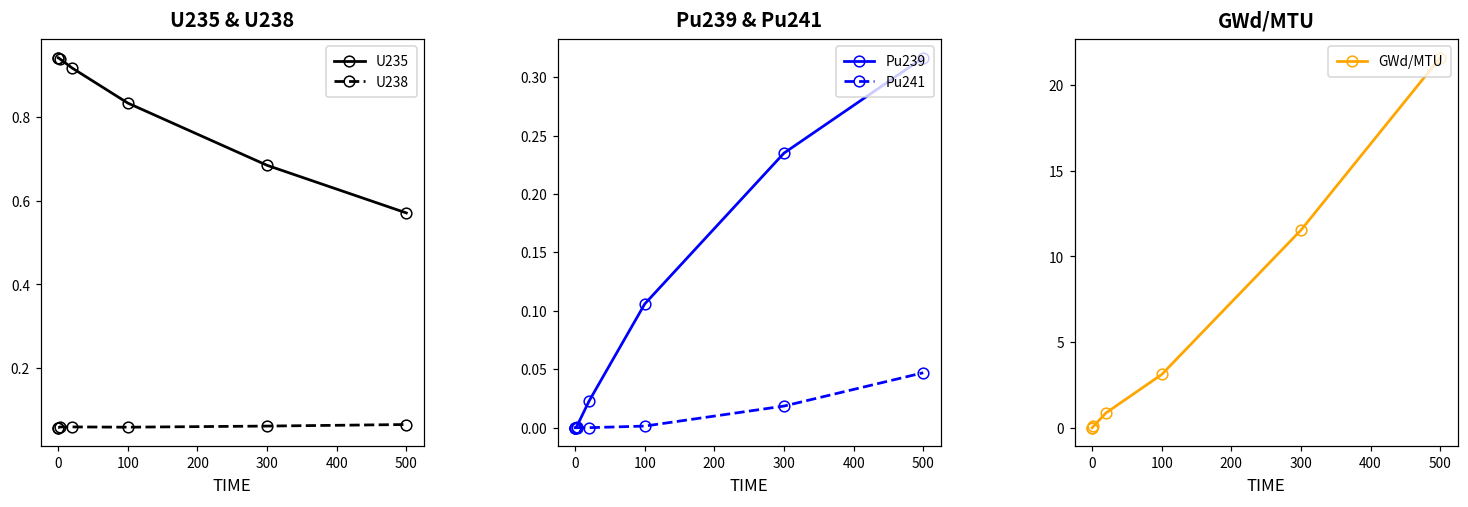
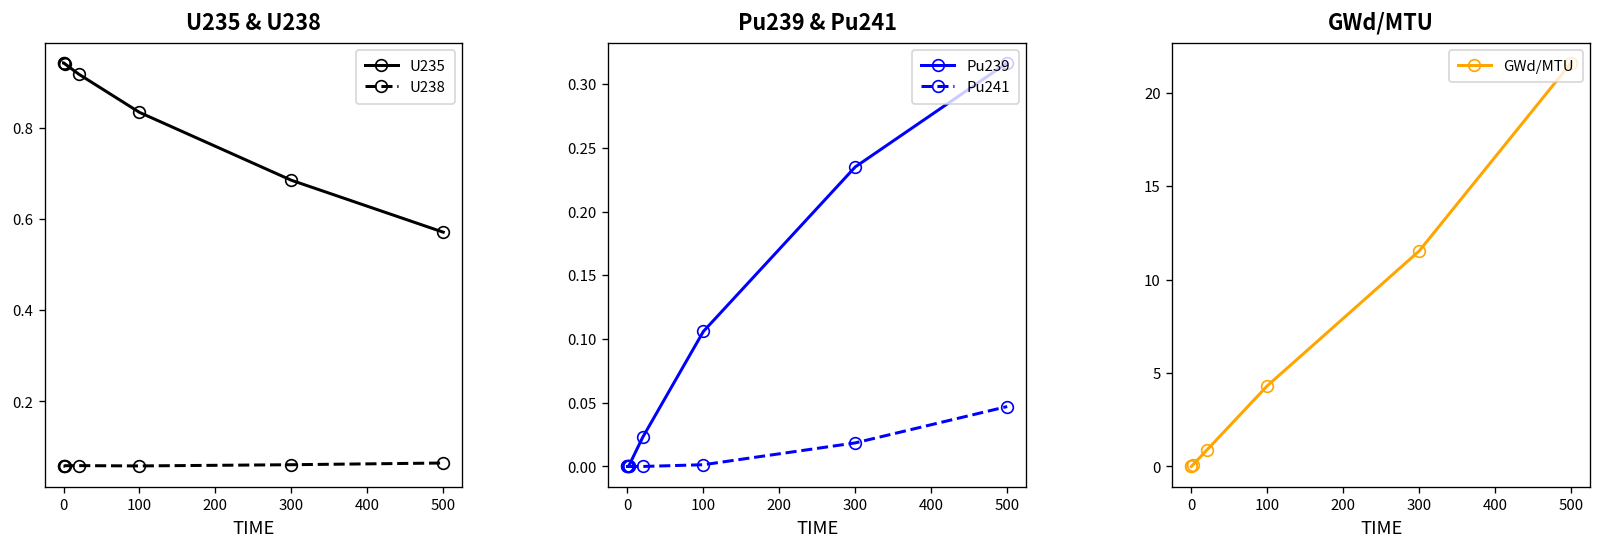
GWd/MTU, 100: 3.1 -> 4.3
